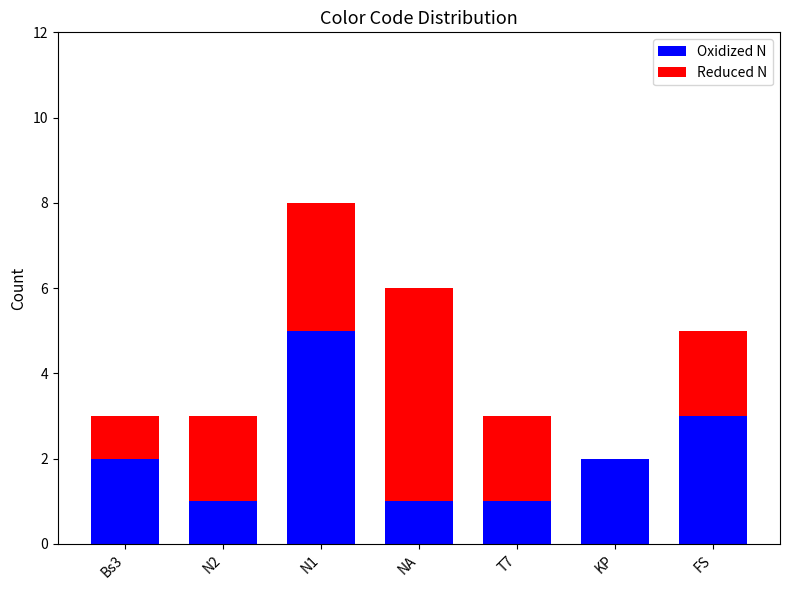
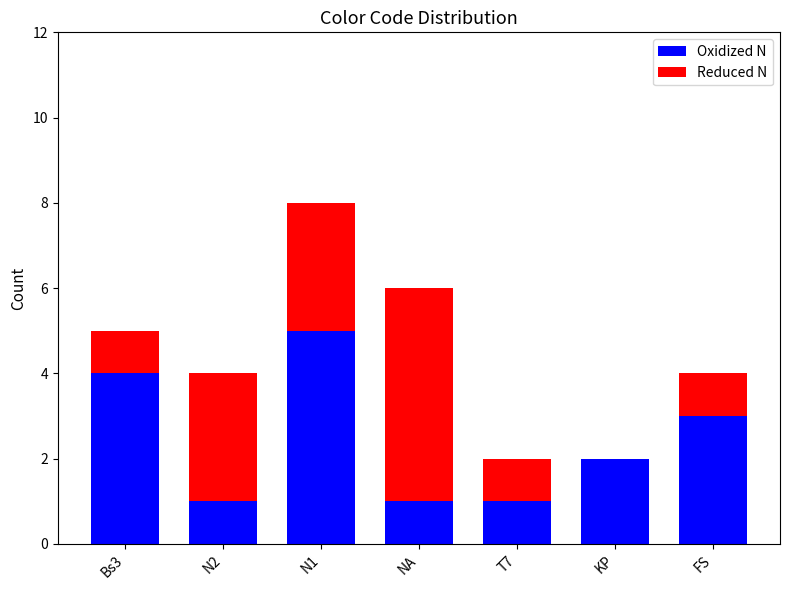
Oxidized N, Bs3: 2 -> 4
Reduced N, N2: 2 -> 3
Reduced N, T7: 2 -> 1
Reduced N, FS: 2 -> 1
